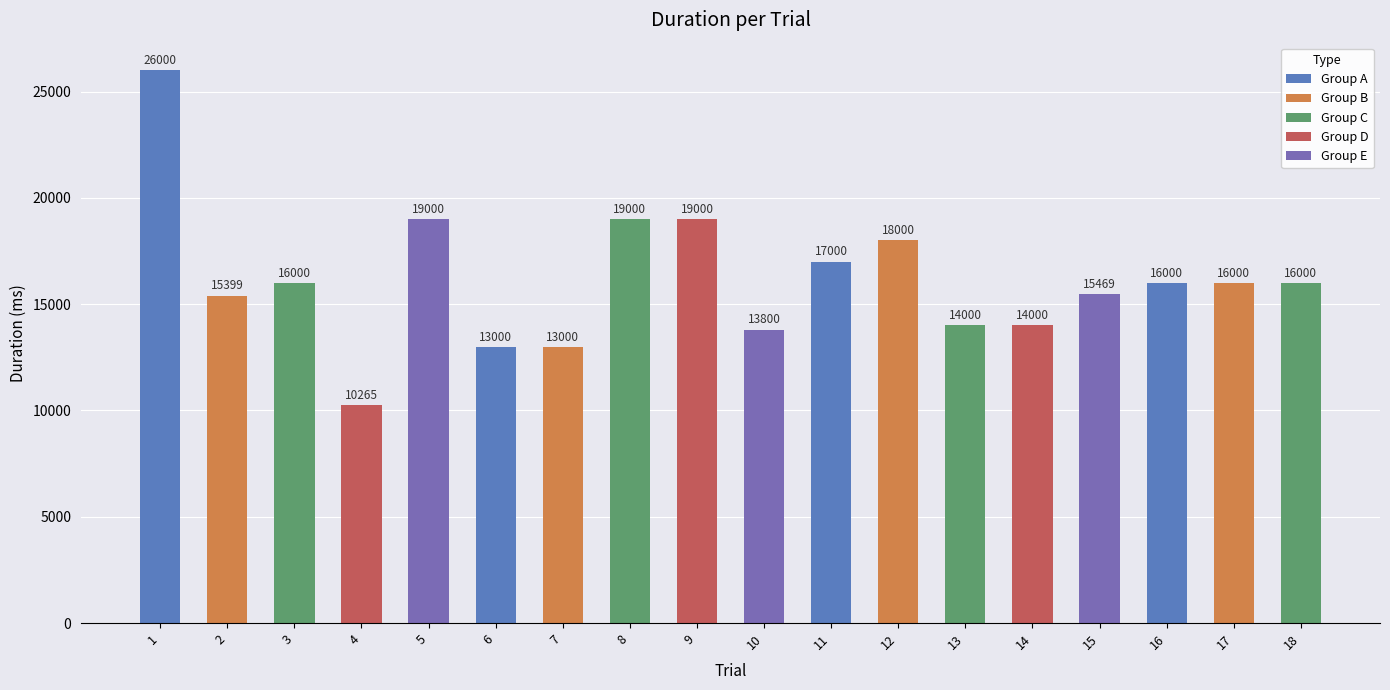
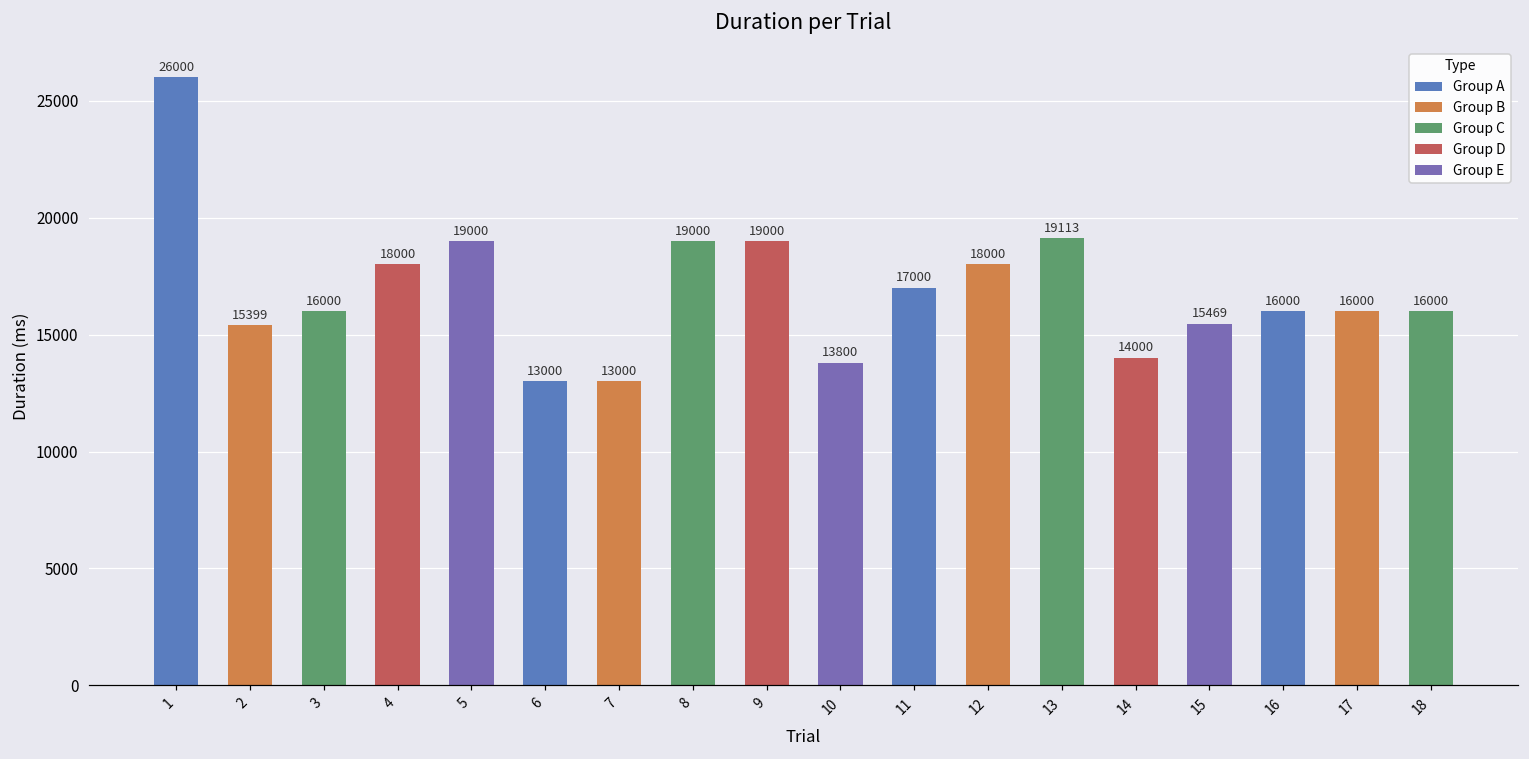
4: 10265 -> 18000
13: 14000 -> 19113
